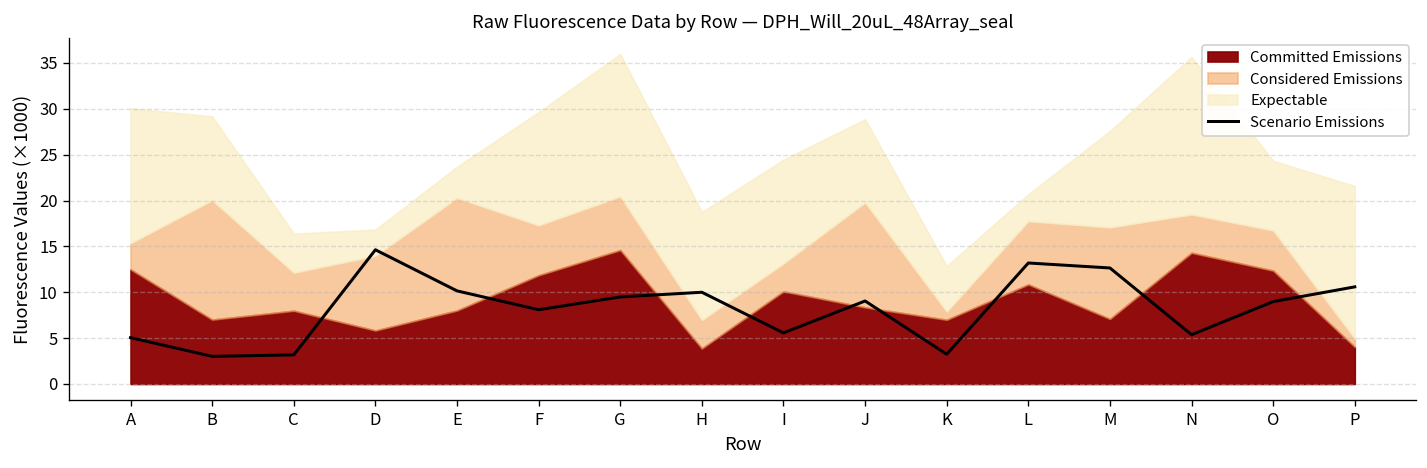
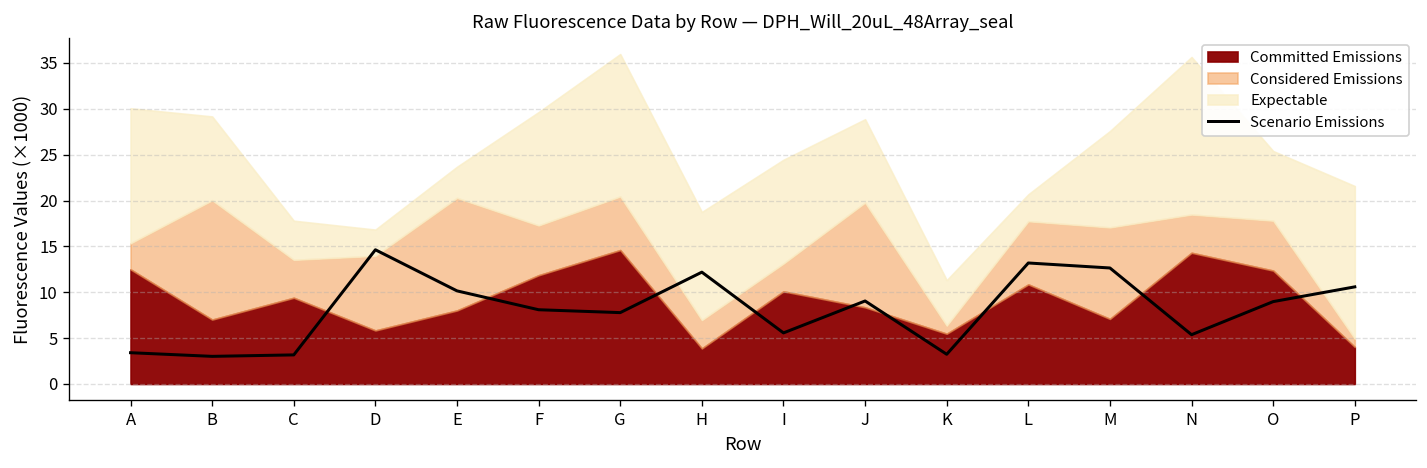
Scenario Emissions, A: 5 -> 3
Committed Emissions, C: 8 -> 9
Scenario Emissions, G: 9 -> 8
Scenario Emissions, H: 10 -> 12
Committed Emissions, K: 7 -> 5
Considered Emissions, O: 4 -> 5
